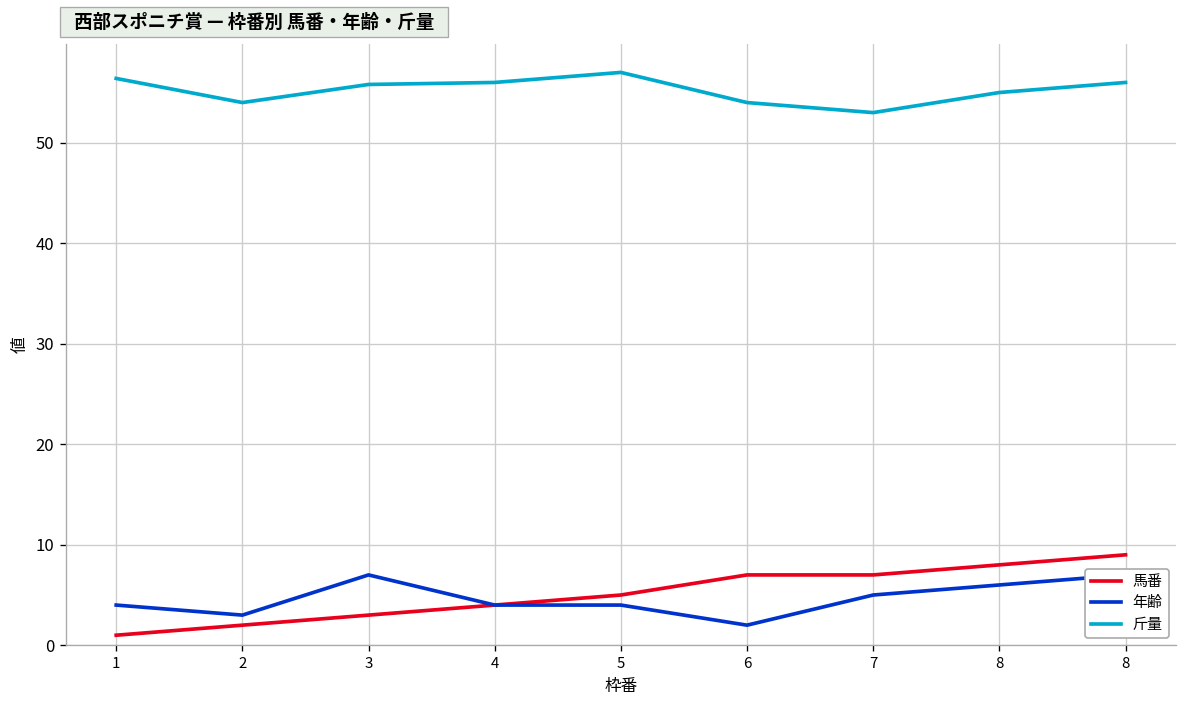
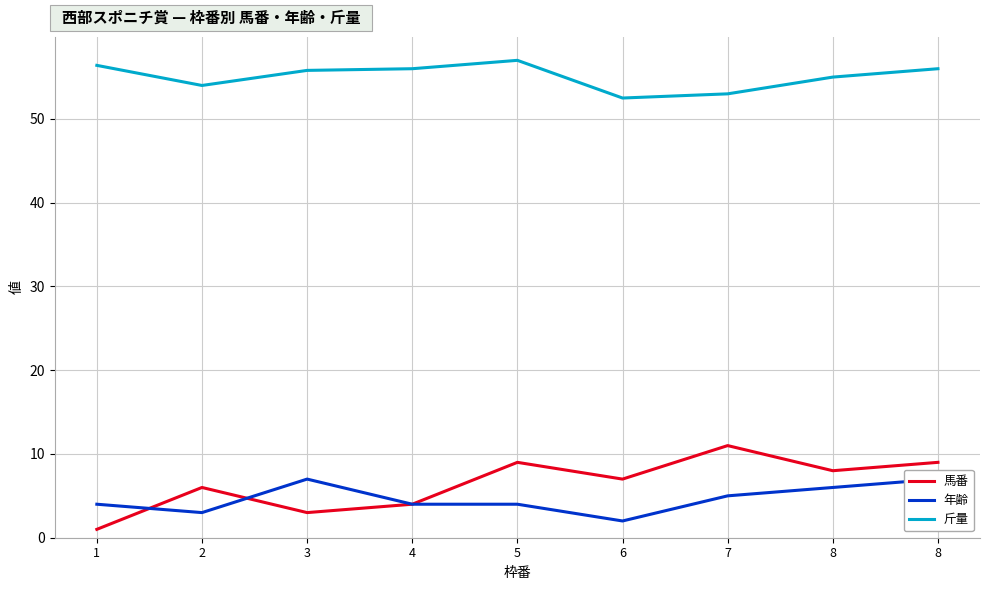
馬番, 2: 2 -> 6
馬番, 5: 5 -> 9
斤量, 6: 54 -> 53
馬番, 7: 7 -> 11
